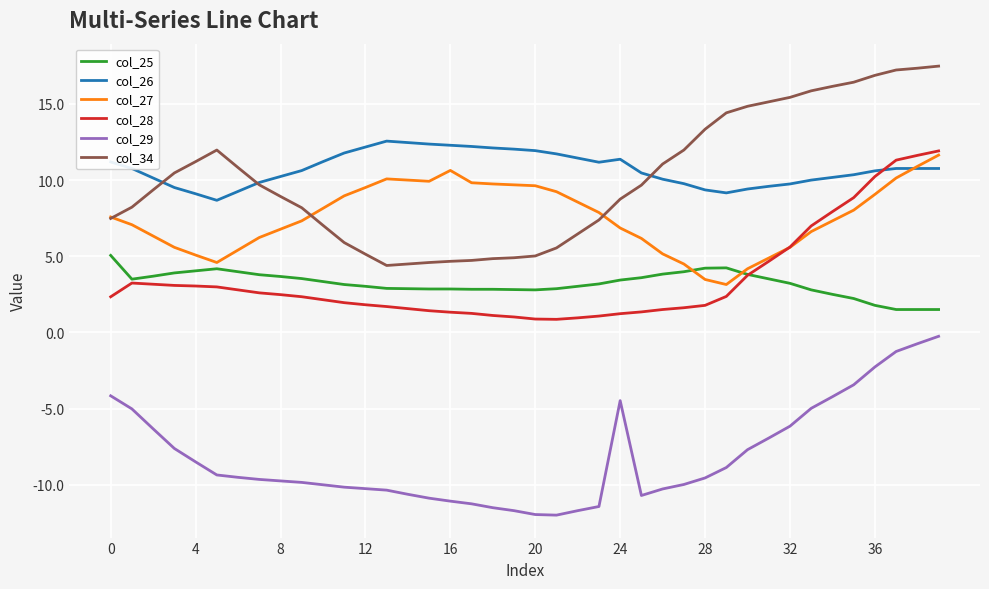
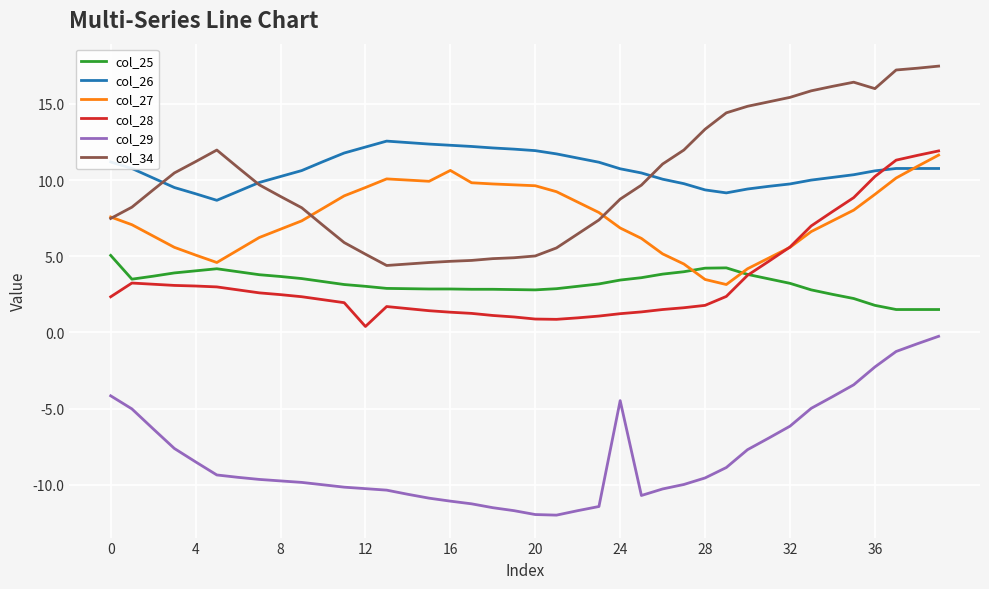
col_28, 12: 1.8 -> 0.4
col_26, 24: 11.4 -> 10.7
col_34, 36: 16.9 -> 16.0
